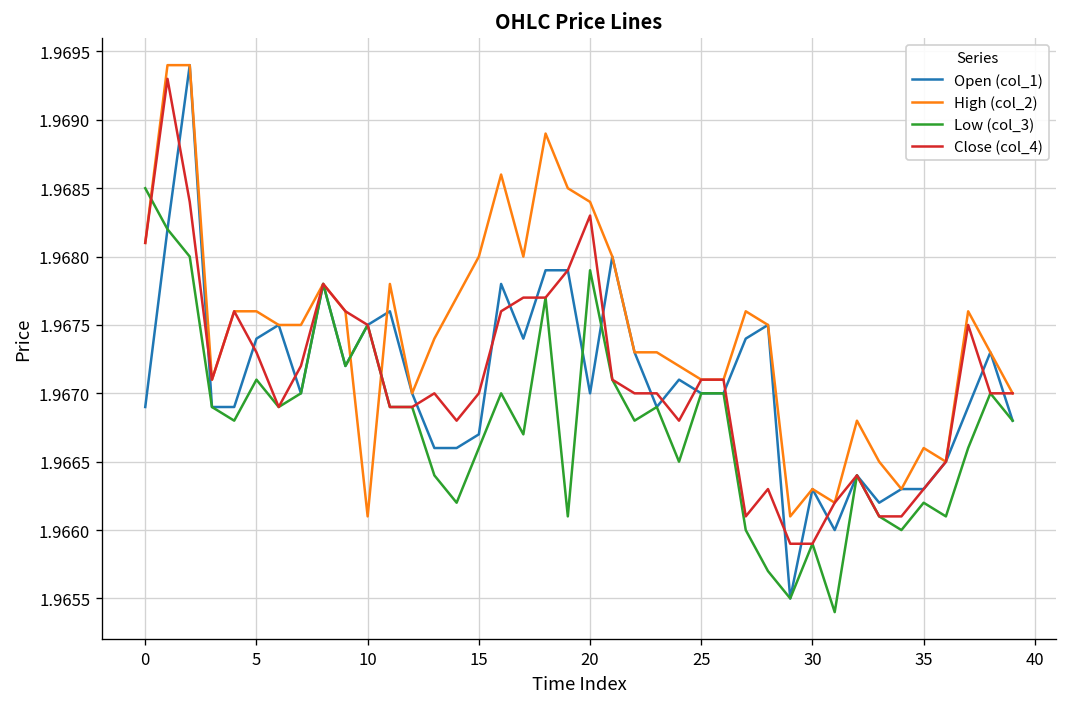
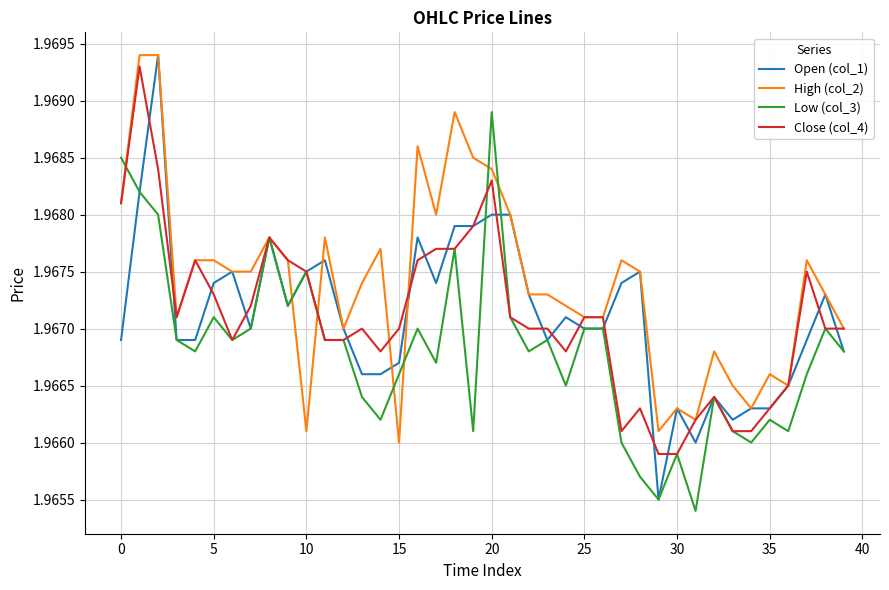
High (col_2), 15: 1.968 -> 1.966
Open (col_1), 20: 1.967 -> 1.968
Low (col_3), 20: 1.9679 -> 1.9689
